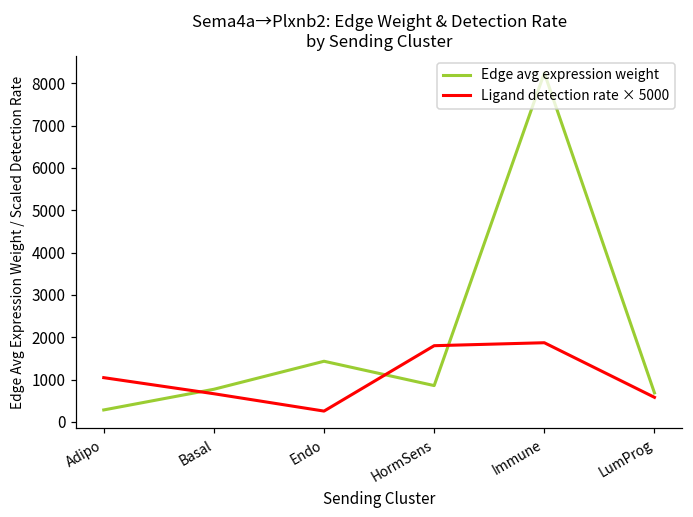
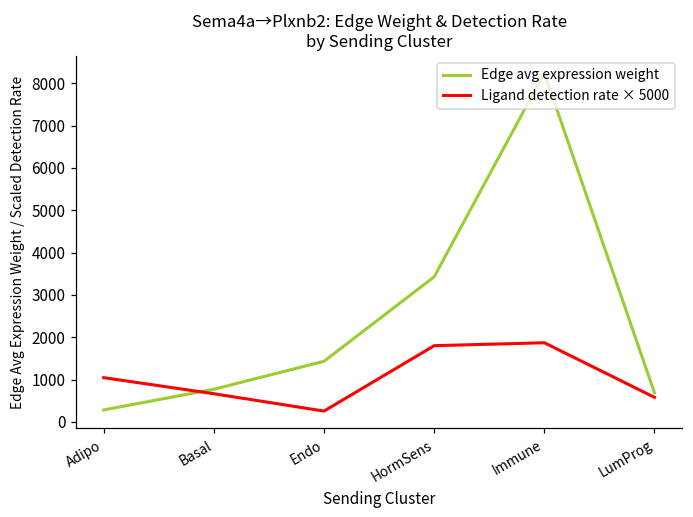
Edge avg expression weight, HormSens: 900 -> 3400
